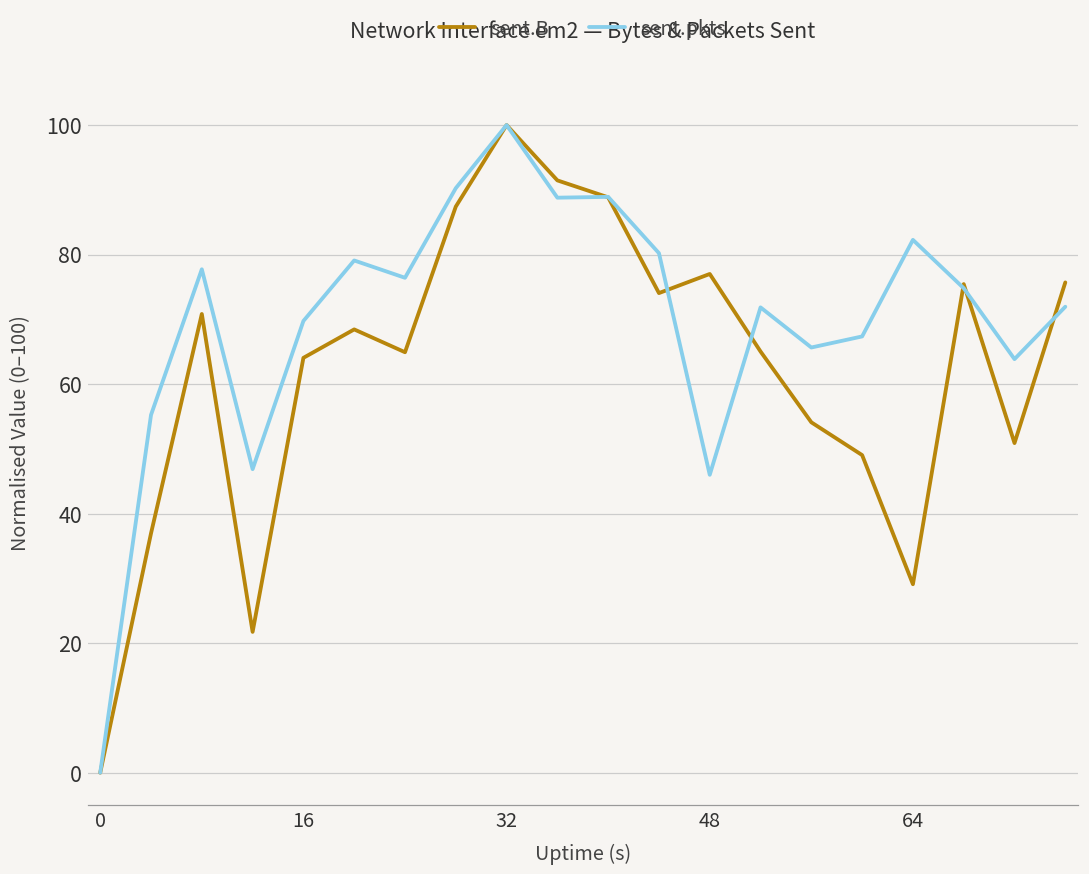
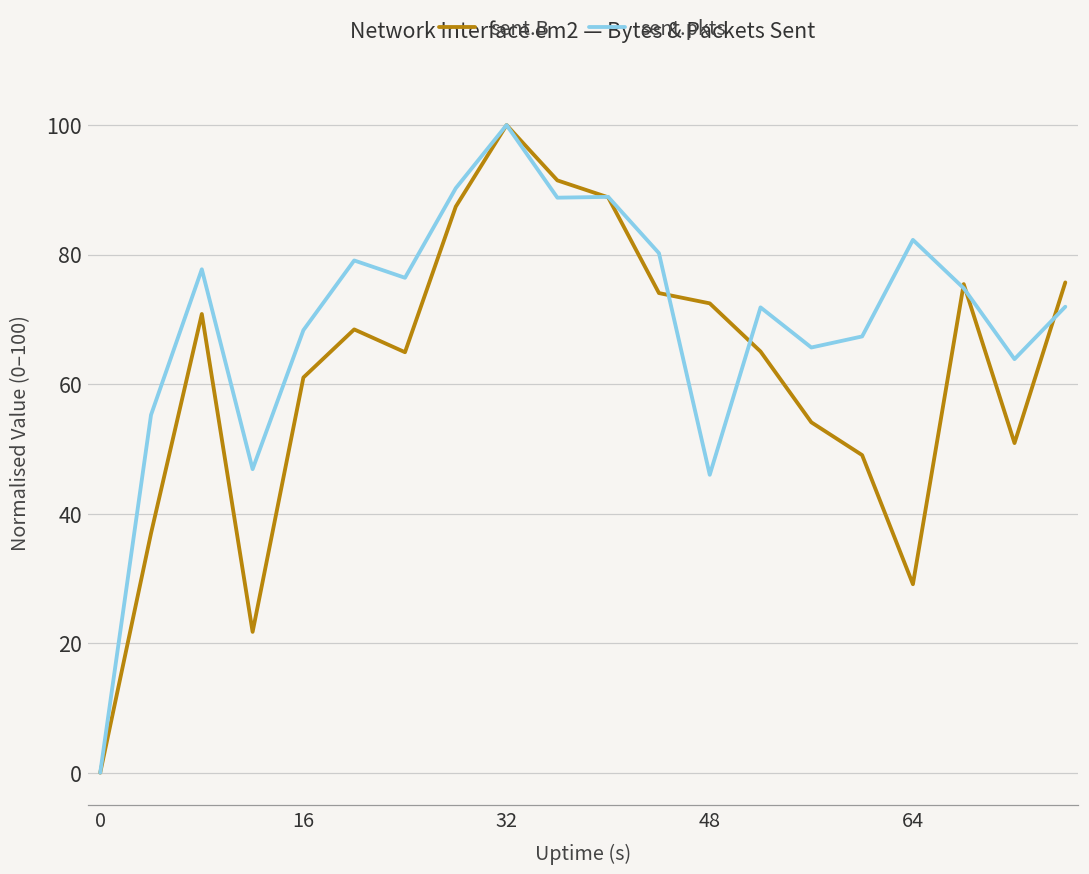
sent.B, 16: 64 -> 61
sent.pkts, 16: 70 -> 68
sent.B, 48: 77 -> 72
